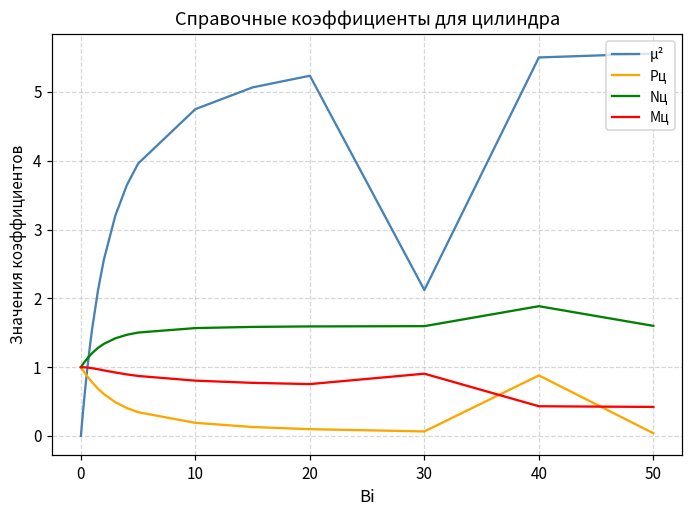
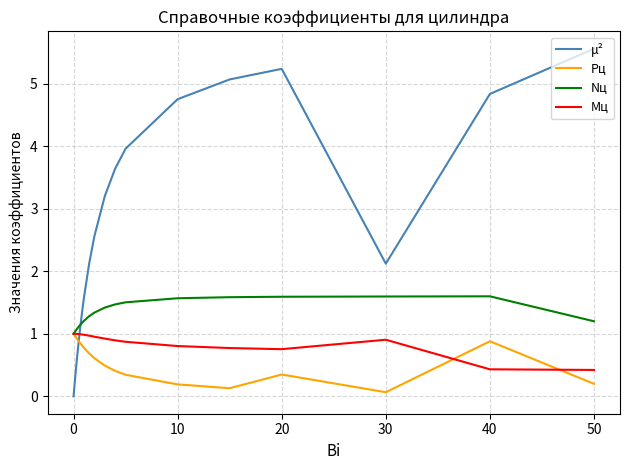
Pц, 20: 0.1 -> 0.3
μ², 40: 5.5 -> 4.8
Nц, 40: 1.9 -> 1.6
Pц, 50: 0.0 -> 0.2
Nц, 50: 1.6 -> 1.2
